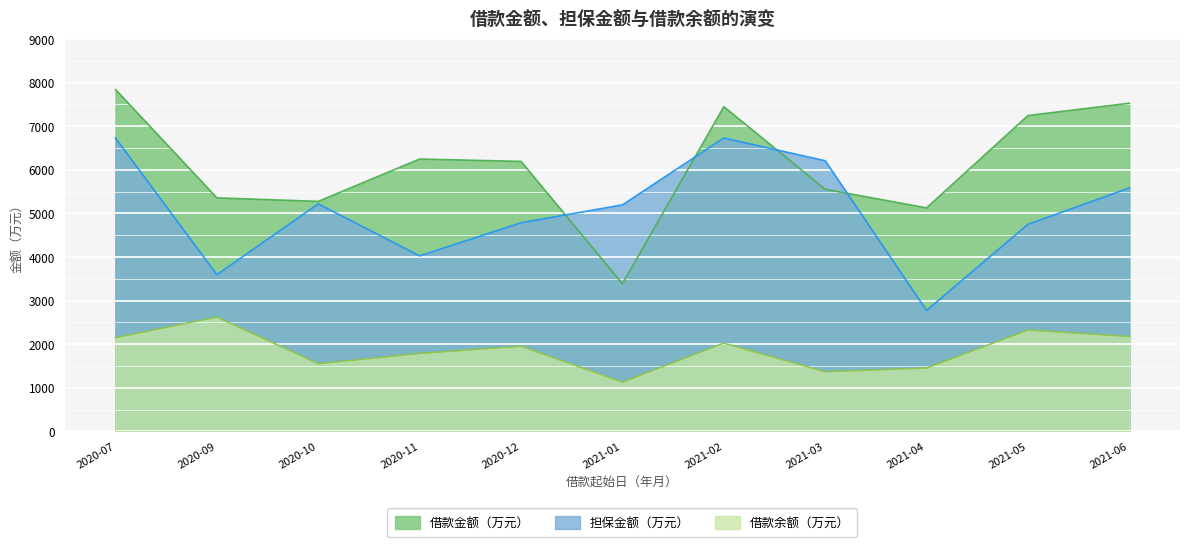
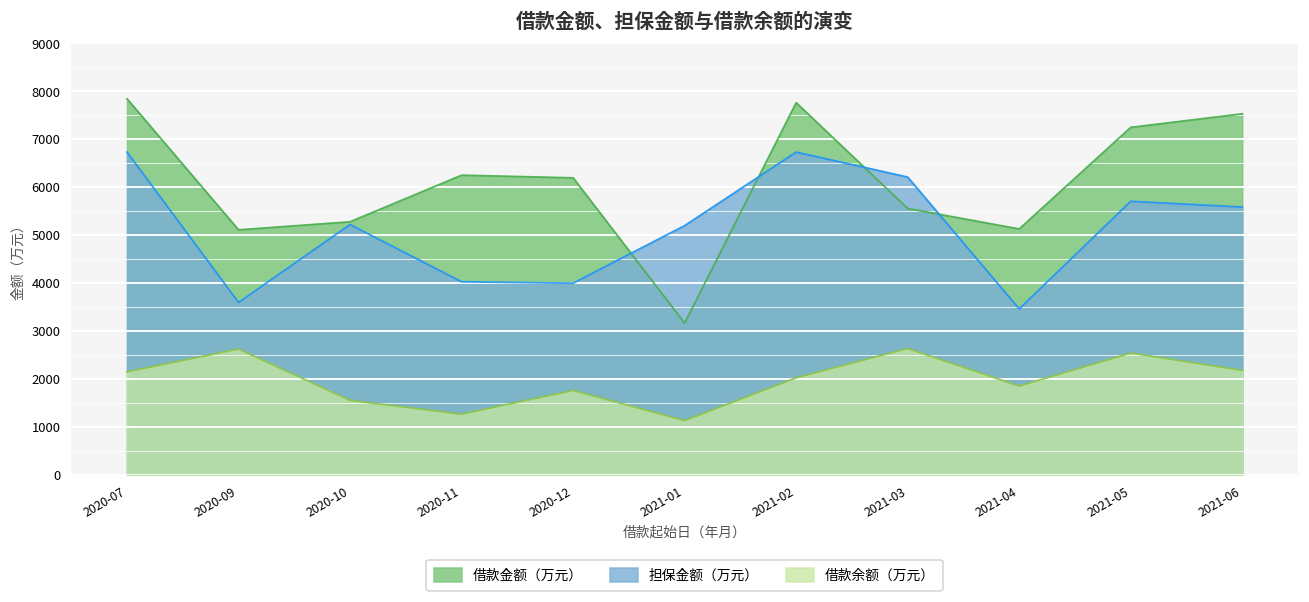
借款金额（万元）, 2020-09: 5400 -> 5100
借款余额（万元）, 2020-11: 1800 -> 1300
担保金额（万元）, 2020-12: 4800 -> 4000
借款余额（万元）, 2020-12: 2000 -> 1800
借款金额（万元）, 2021-01: 3400 -> 3200
借款金额（万元）, 2021-02: 7400 -> 7800
借款余额（万元）, 2021-03: 1400 -> 2600
担保金额（万元）, 2021-04: 2800 -> 3500
借款余额（万元）, 2021-04: 1500 -> 1900
担保金额（万元）, 2021-05: 4700 -> 5700
借款余额（万元）, 2021-05: 2300 -> 2500
